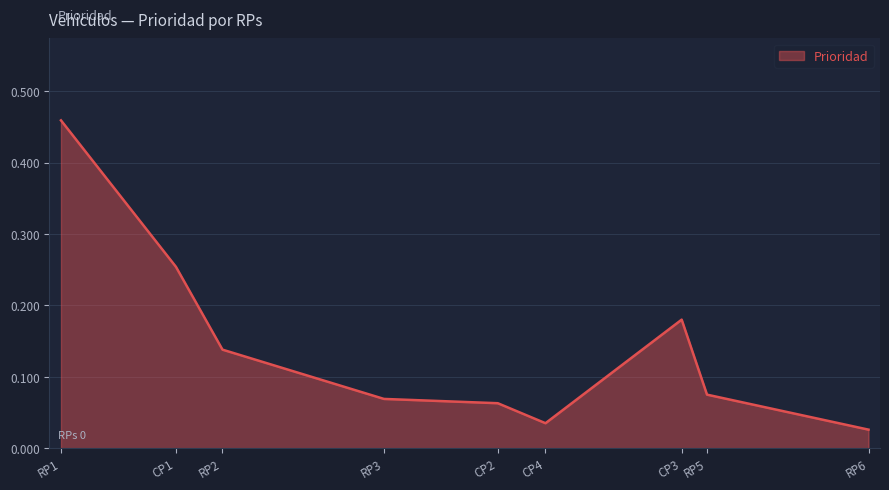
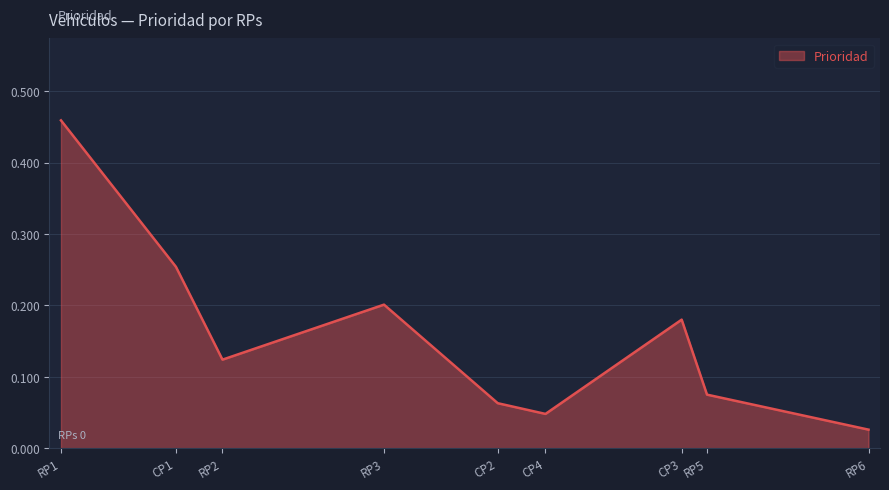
RP2: 0.14 -> 0.12
RP3: 0.07 -> 0.20
CP4: 0.04 -> 0.05
